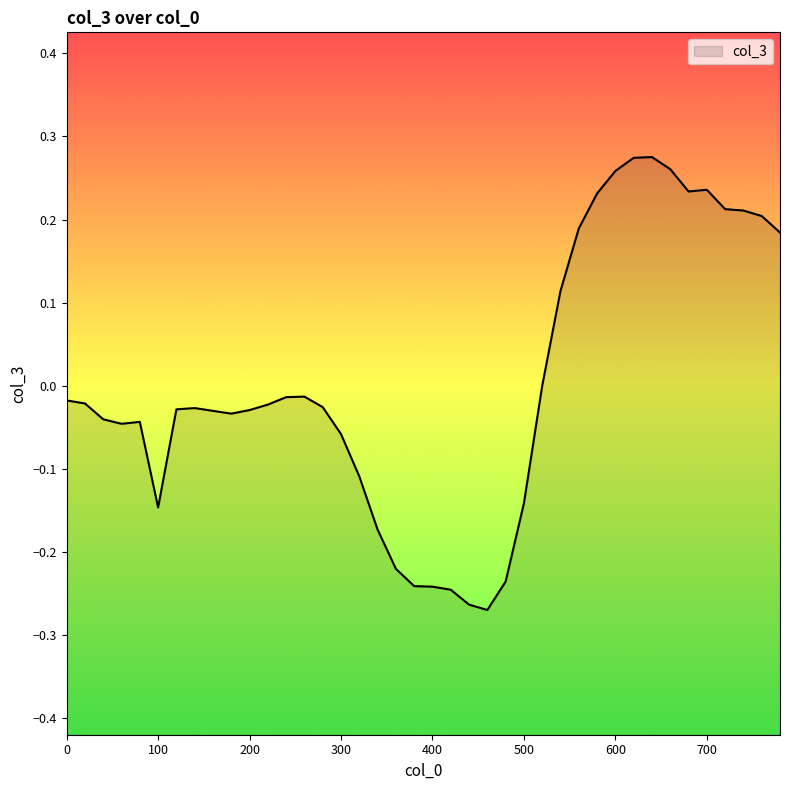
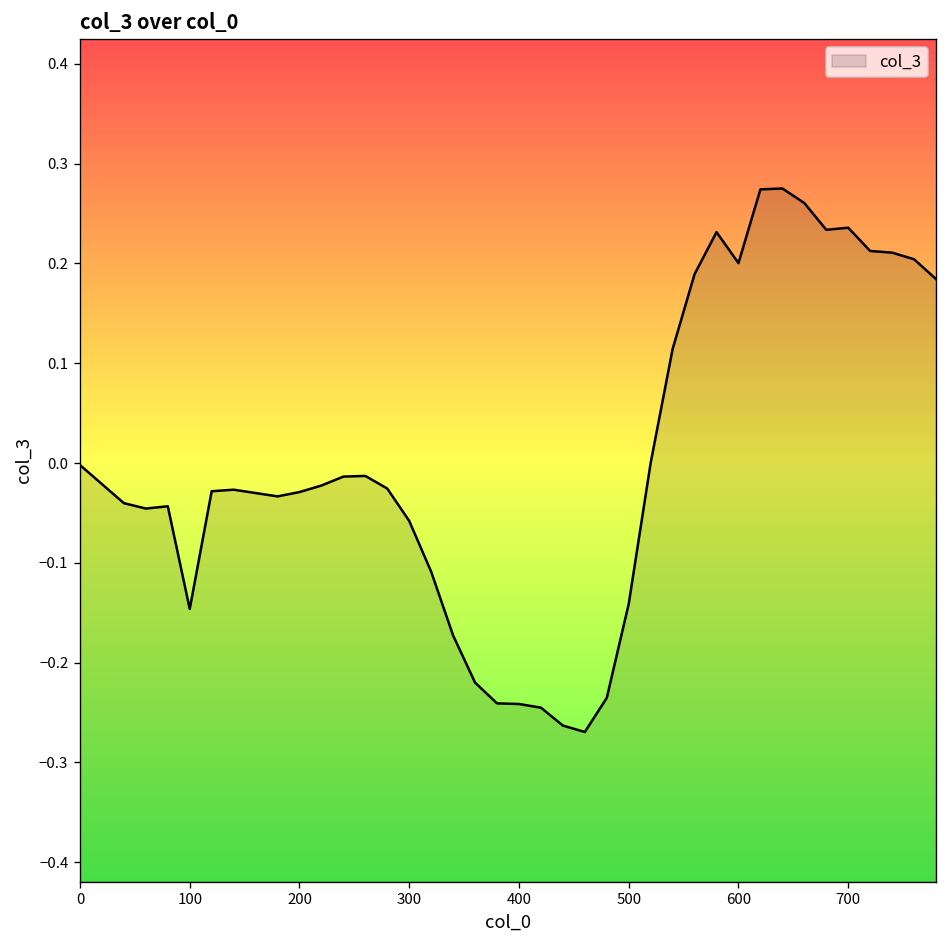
0: -0.02 -> 0.00
600: 0.26 -> 0.20
